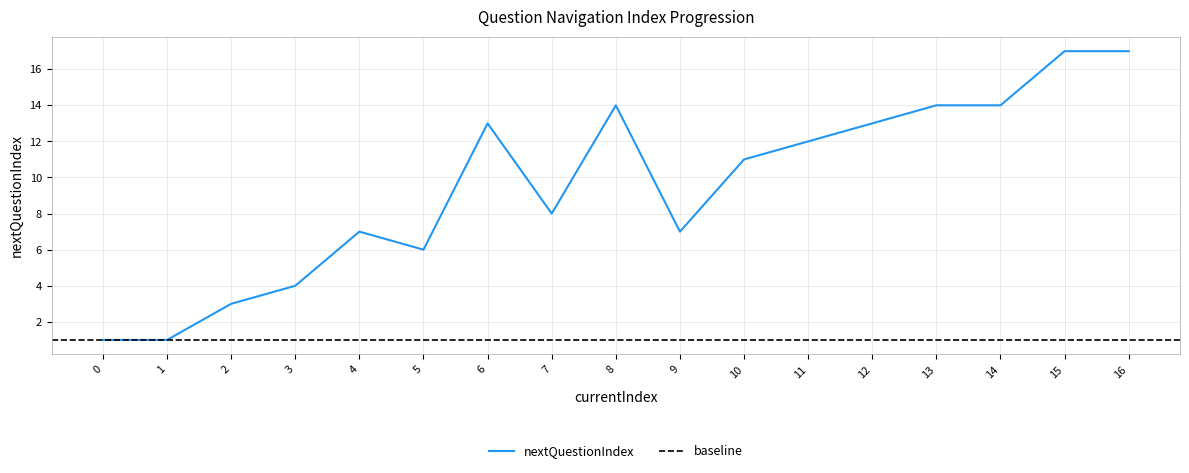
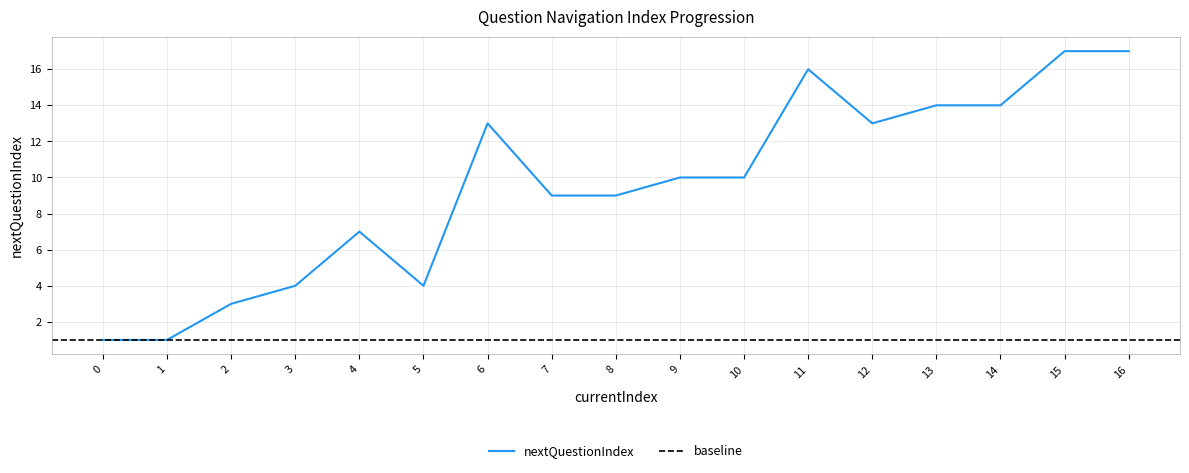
5: 6 -> 4
7: 8 -> 9
8: 14 -> 9
9: 7 -> 10
10: 11 -> 10
11: 12 -> 16
